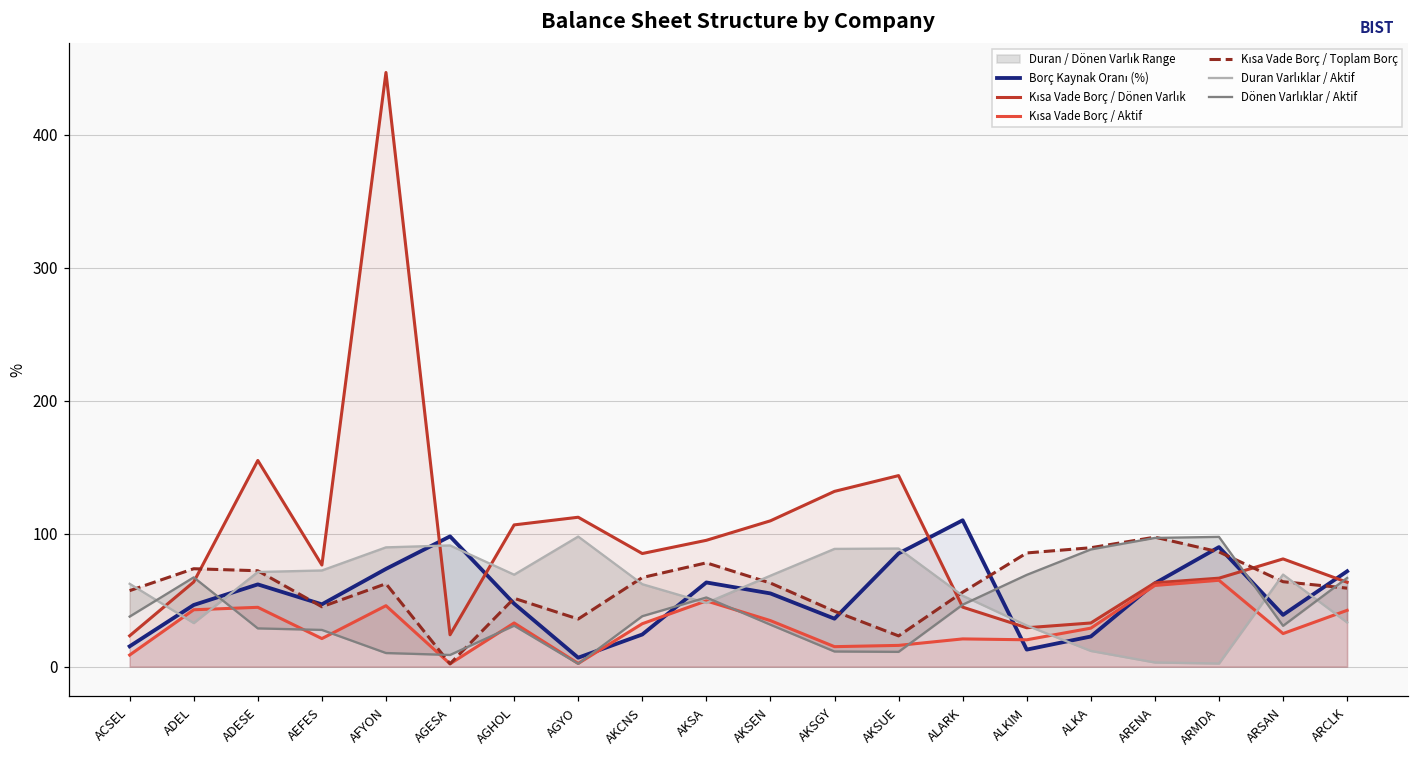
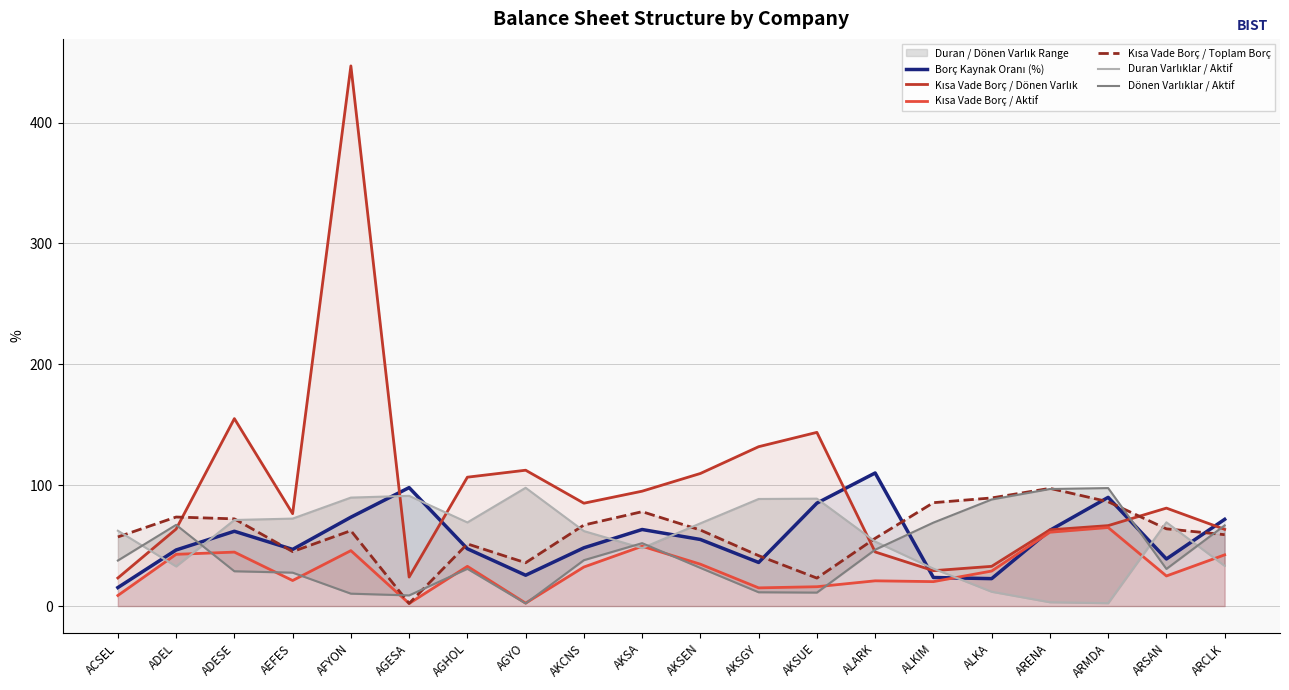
Borç Kaynak Oranı (%), AGYO: 7 -> 26
Borç Kaynak Oranı (%), AKCNS: 24 -> 48
Borç Kaynak Oranı (%), ALKIM: 13 -> 24
